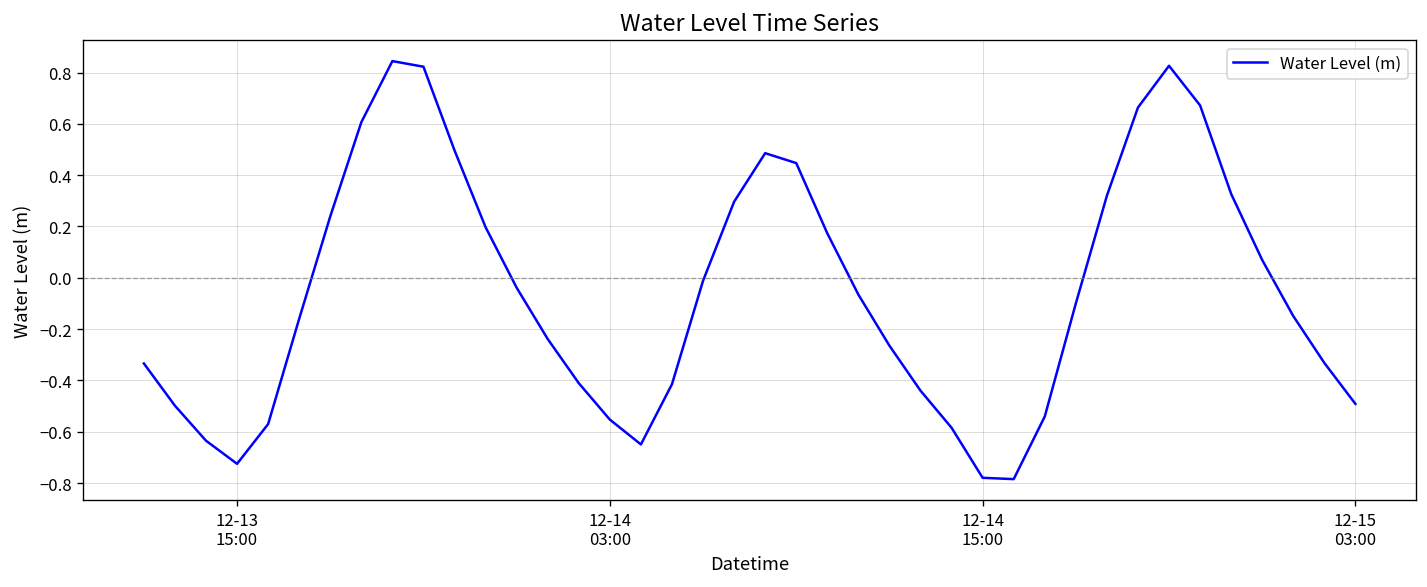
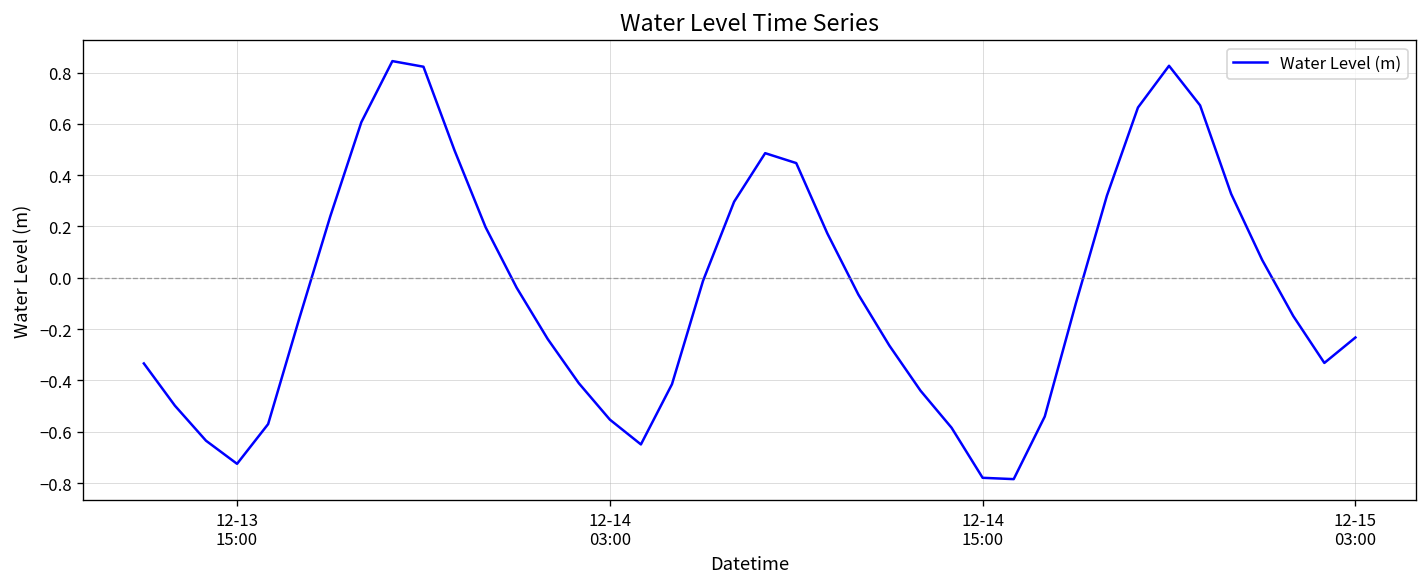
12-15 03:00: -0.49 -> -0.23
